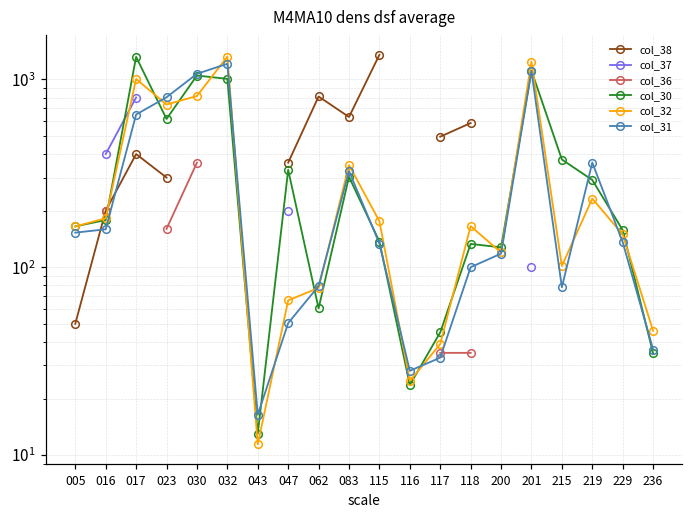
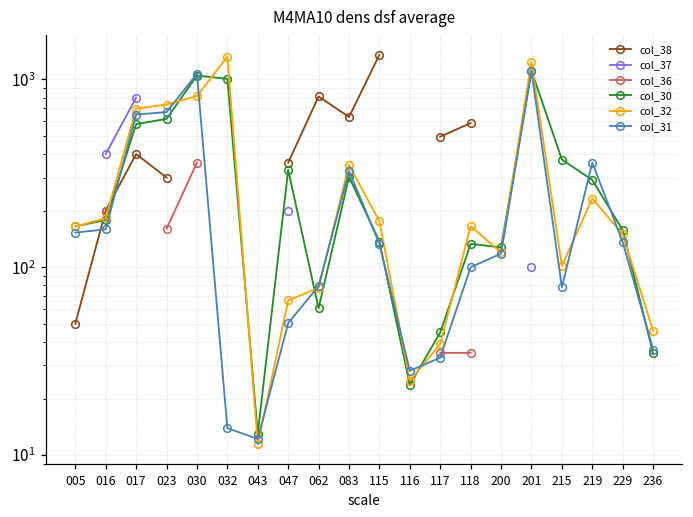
col_30, 017: 1300 -> 580
col_32, 017: 1000 -> 700
col_31, 023: 800 -> 670
col_31, 032: 1200 -> 14
col_31, 043: 16 -> 12
